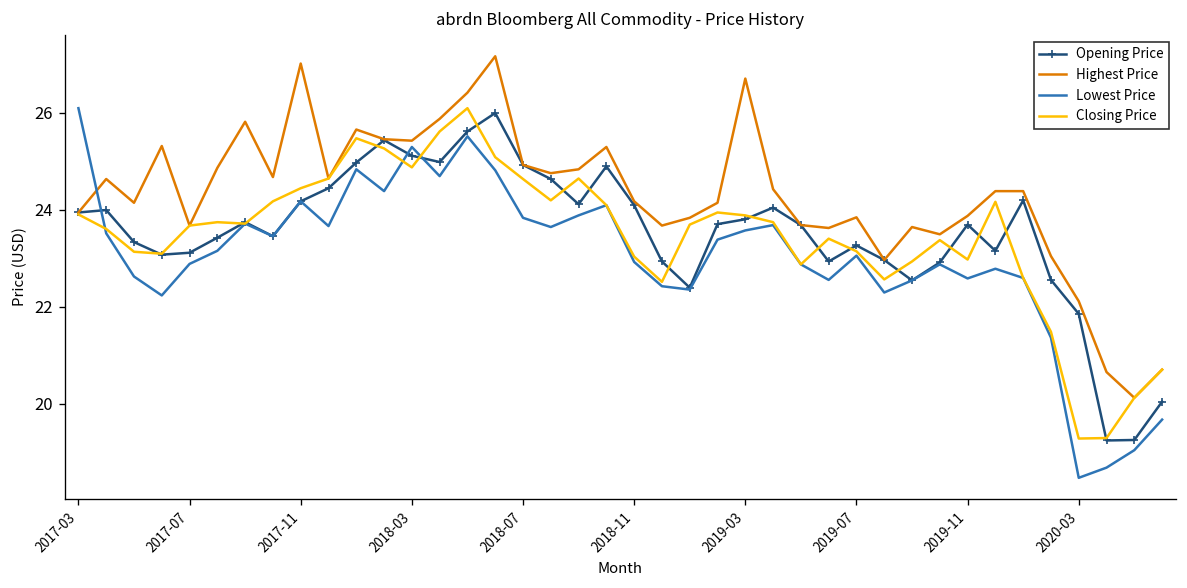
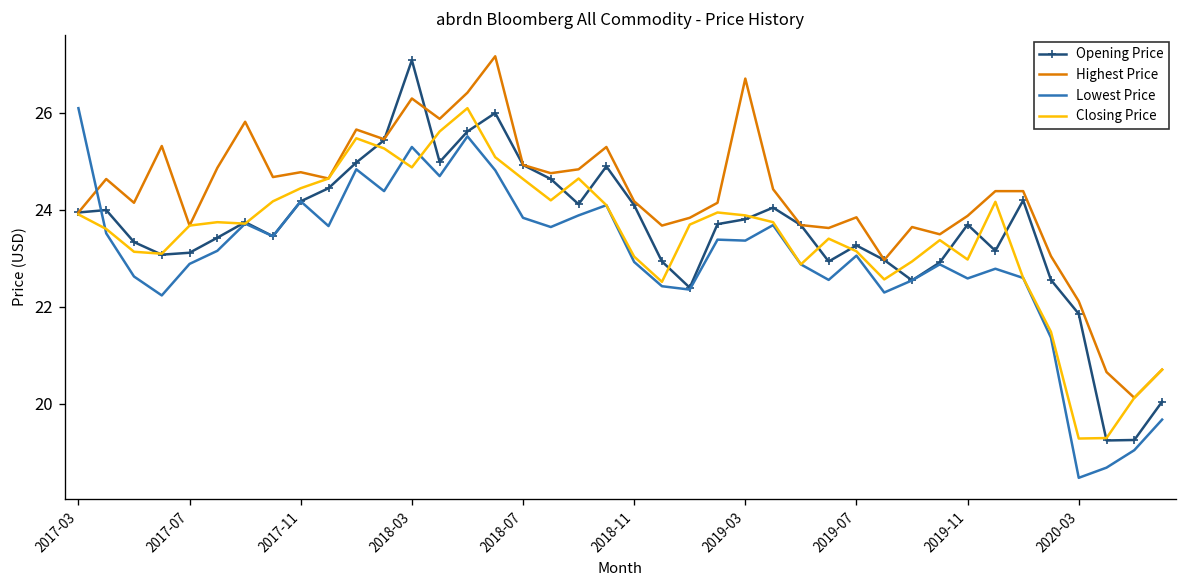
Highest Price, 2017-11: 27.0 -> 24.8
Opening Price, 2018-03: 25.1 -> 27.1
Highest Price, 2018-03: 25.4 -> 26.3
Lowest Price, 2019-03: 23.6 -> 23.4
